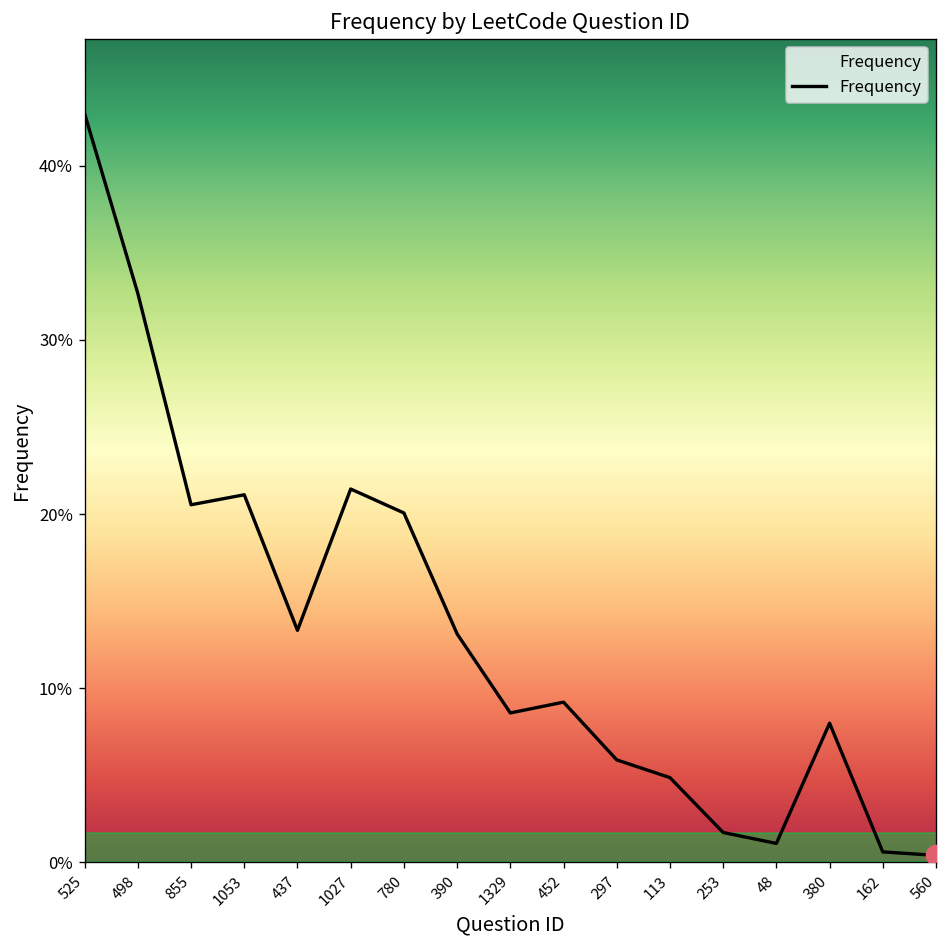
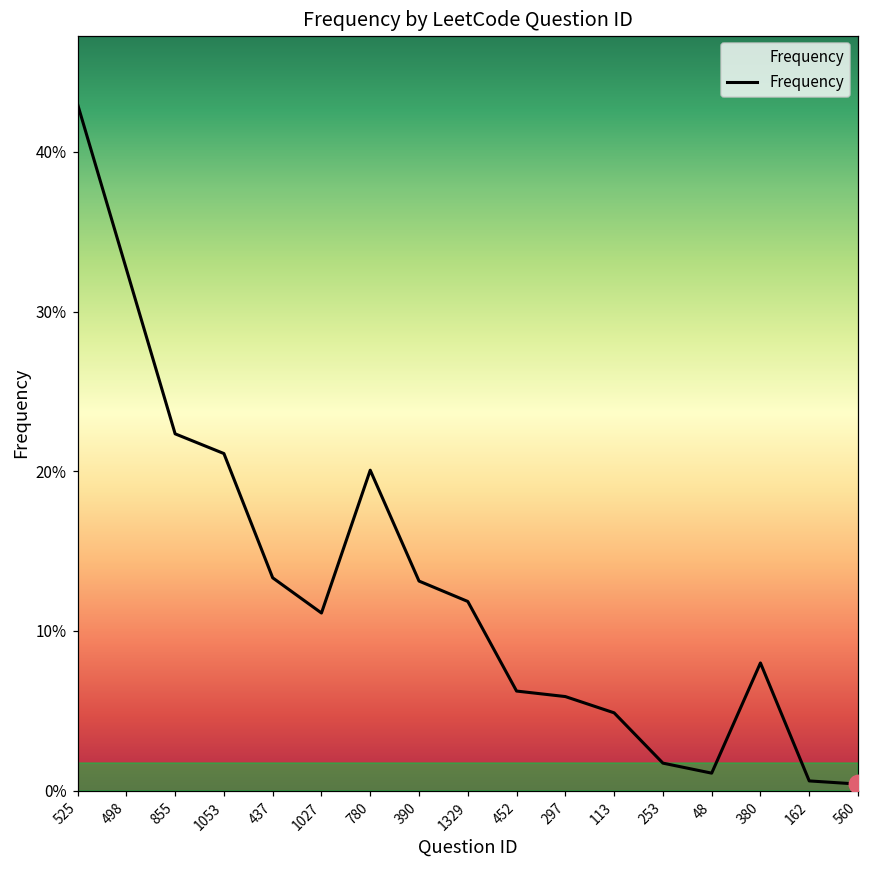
Frequency, 855: 20.5% -> 22.3%
Frequency, 1027: 21.4% -> 11.1%
Frequency, 1329: 8.6% -> 11.8%
Frequency, 452: 9.2% -> 6.2%
